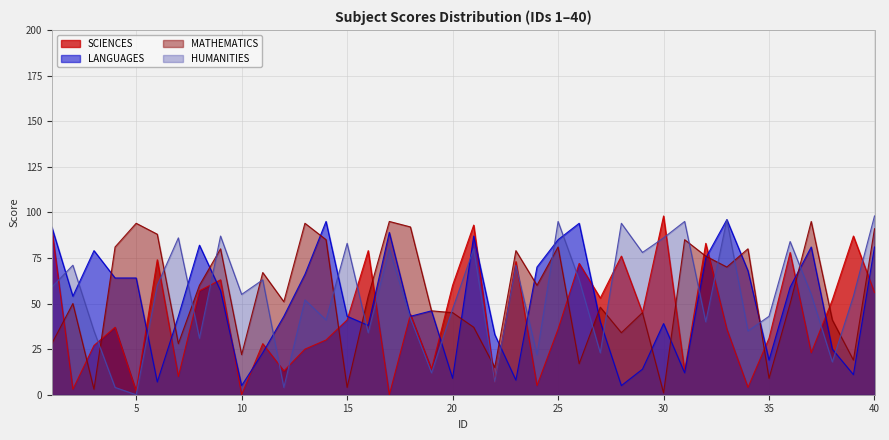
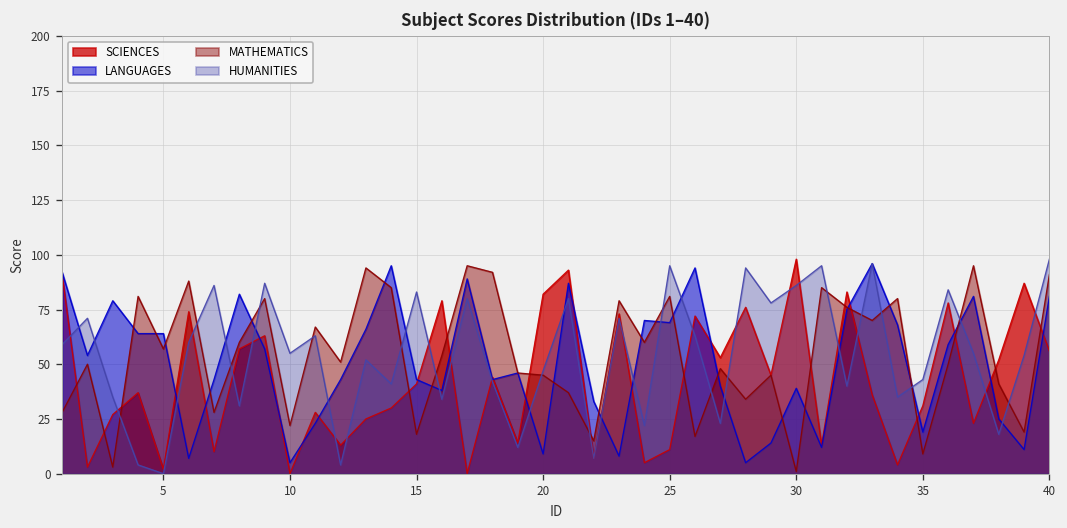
MATHEMATICS, 5: 94 -> 57
MATHEMATICS, 15: 4 -> 18
SCIENCES, 20: 60 -> 82
SCIENCES, 25: 36 -> 11
LANGUAGES, 25: 85 -> 69
